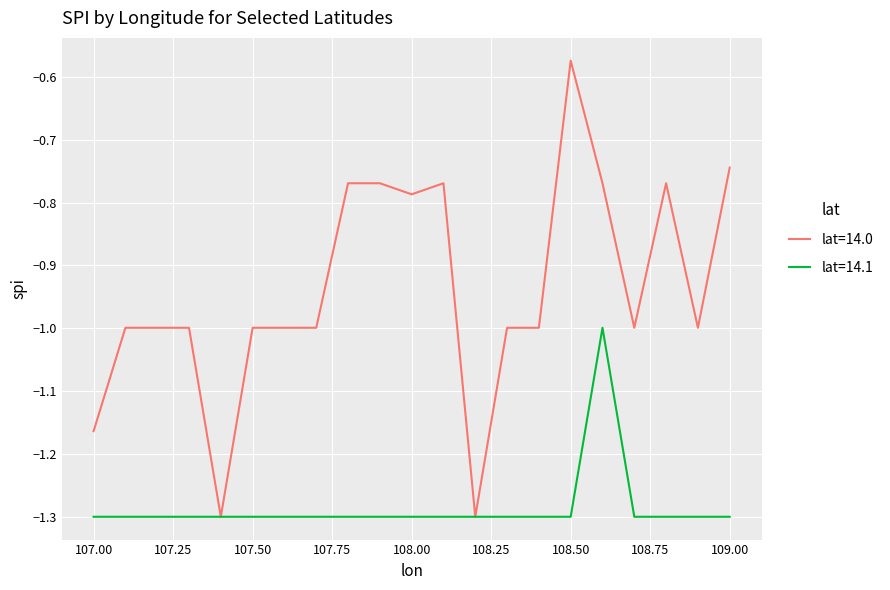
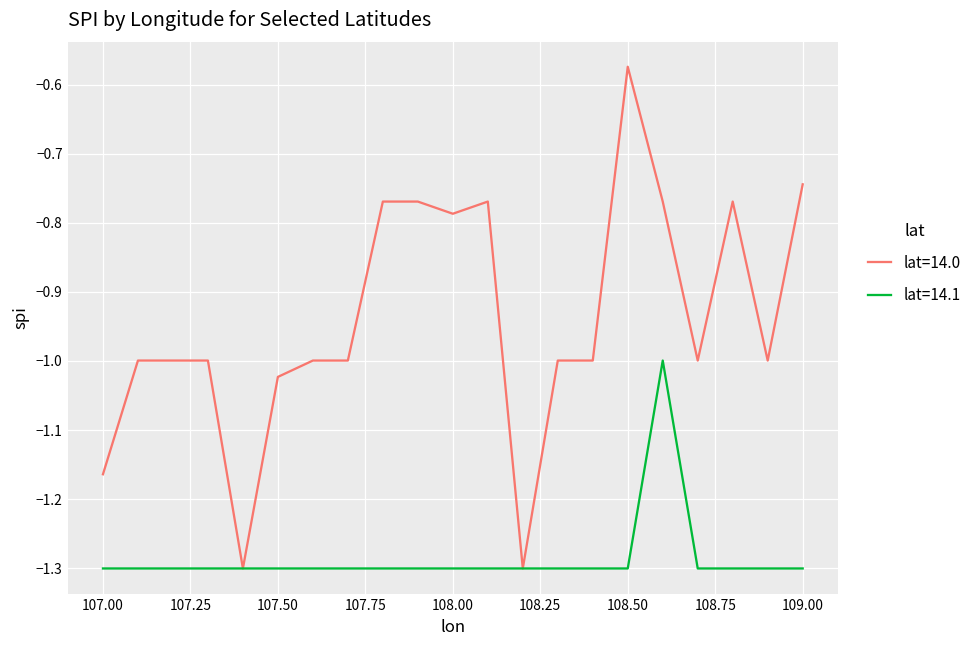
lat=14.0, 107.50: -1.00 -> -1.02
